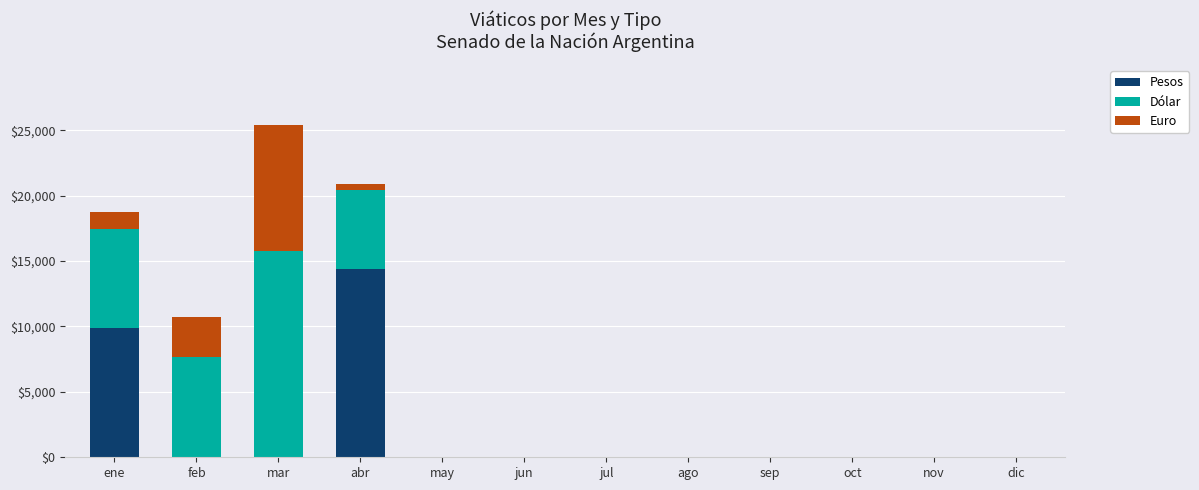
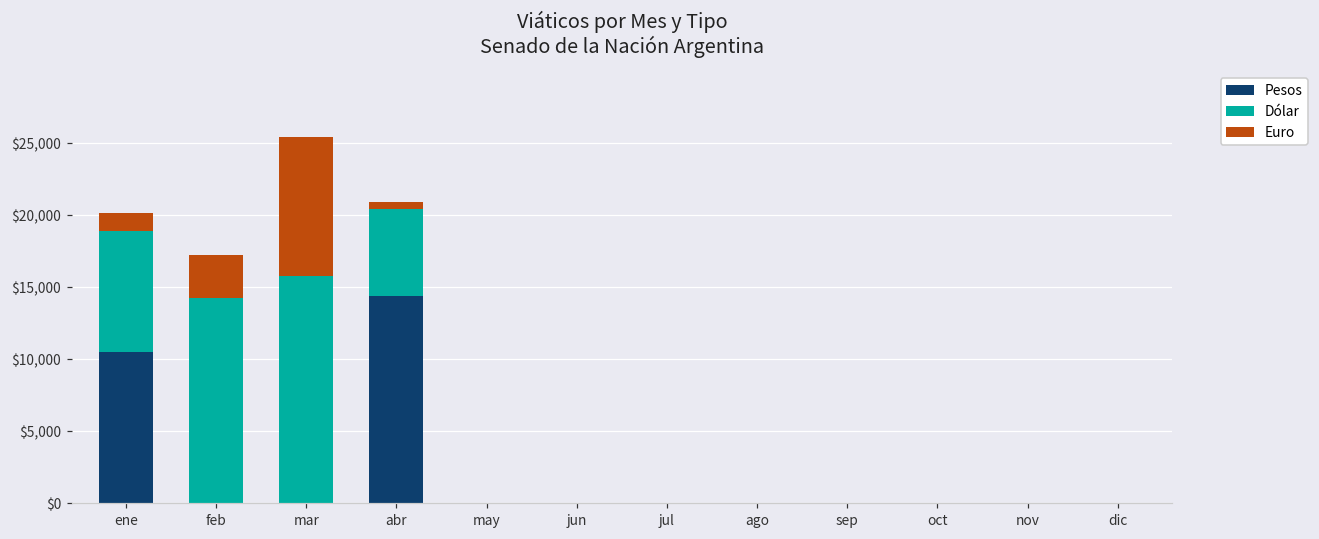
Pesos, ene: $9,900 -> $10,500
Dólar, ene: $7,600 -> $8,400
Dólar, feb: $7,700 -> $14,300
